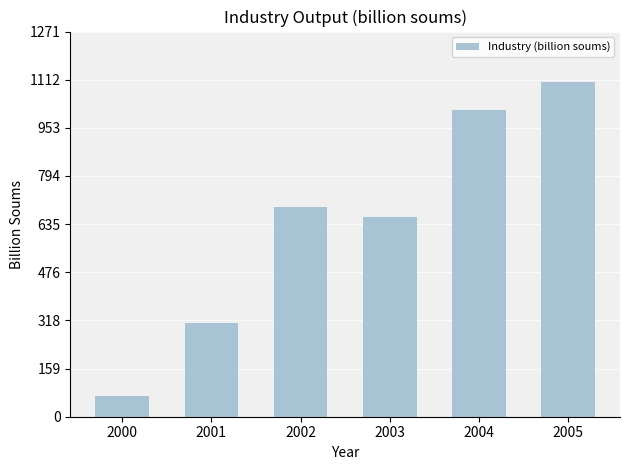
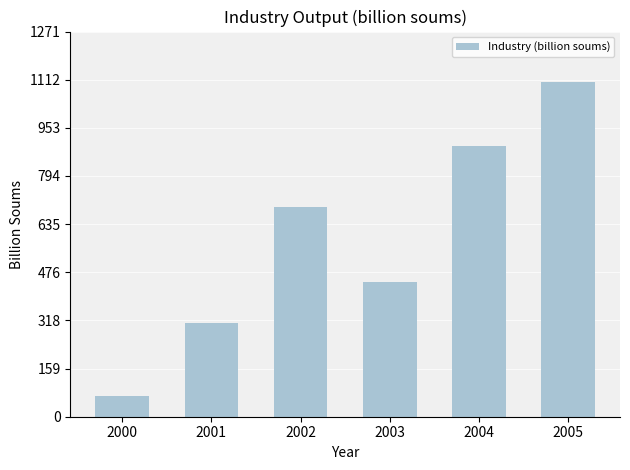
2003: 660 -> 440
2004: 1010 -> 890
